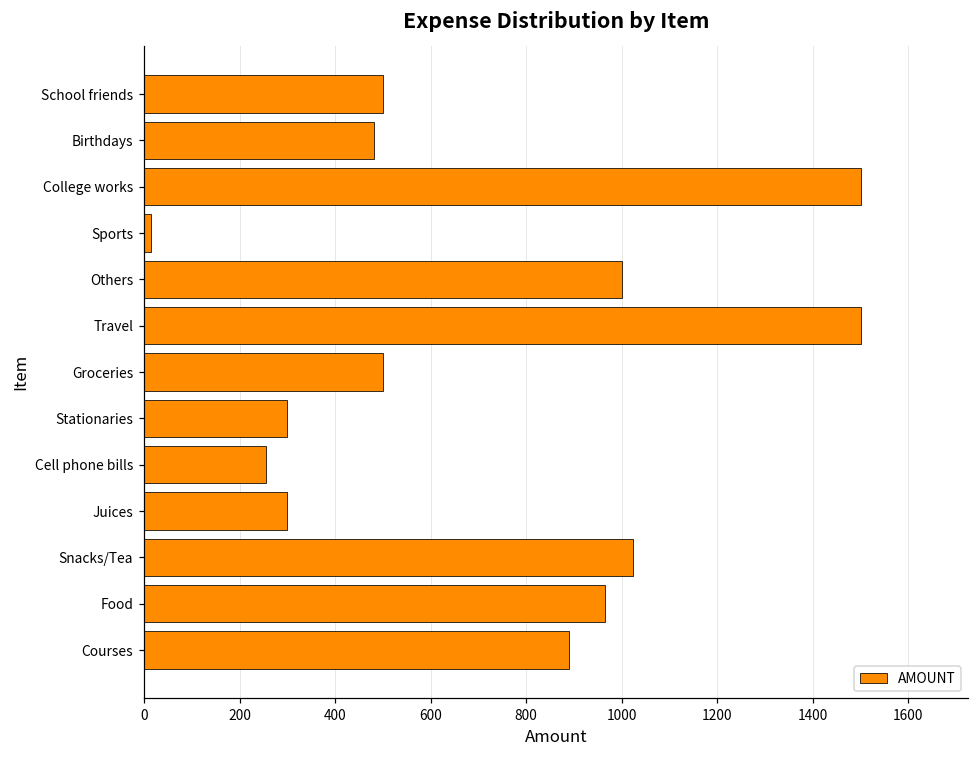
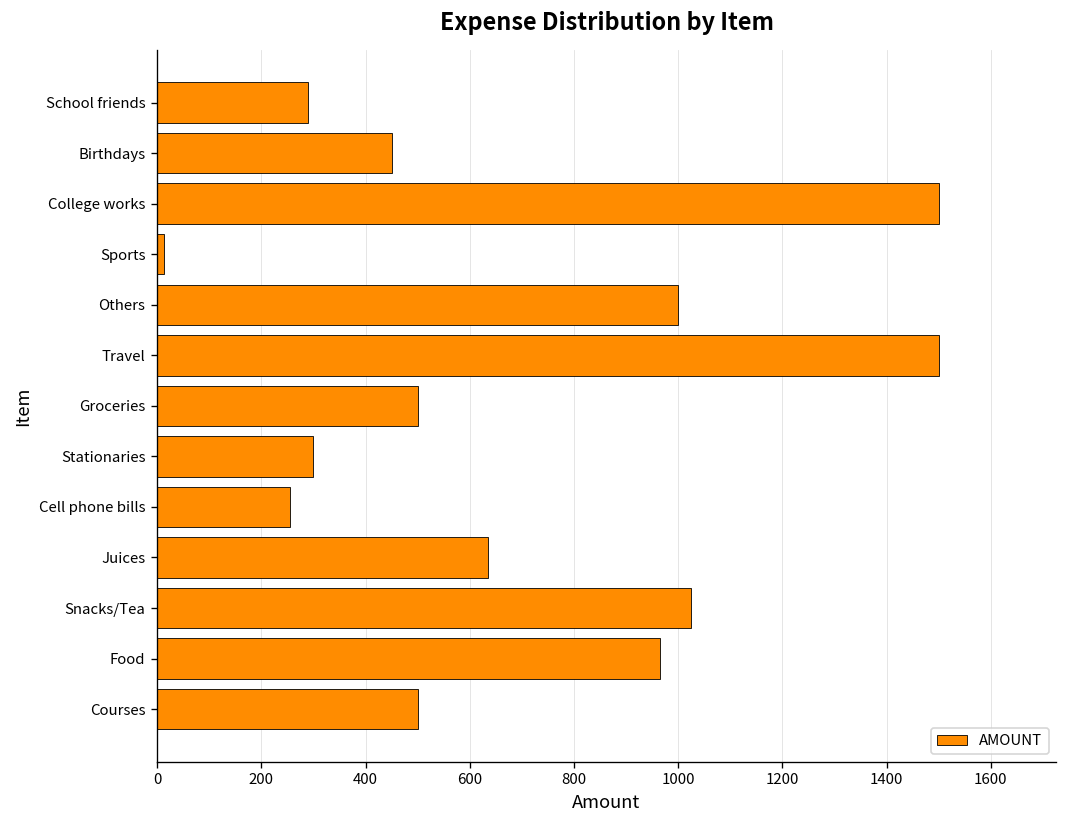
School friends: 500 -> 290
Birthdays: 480 -> 450
Juices: 300 -> 640
Courses: 890 -> 500
